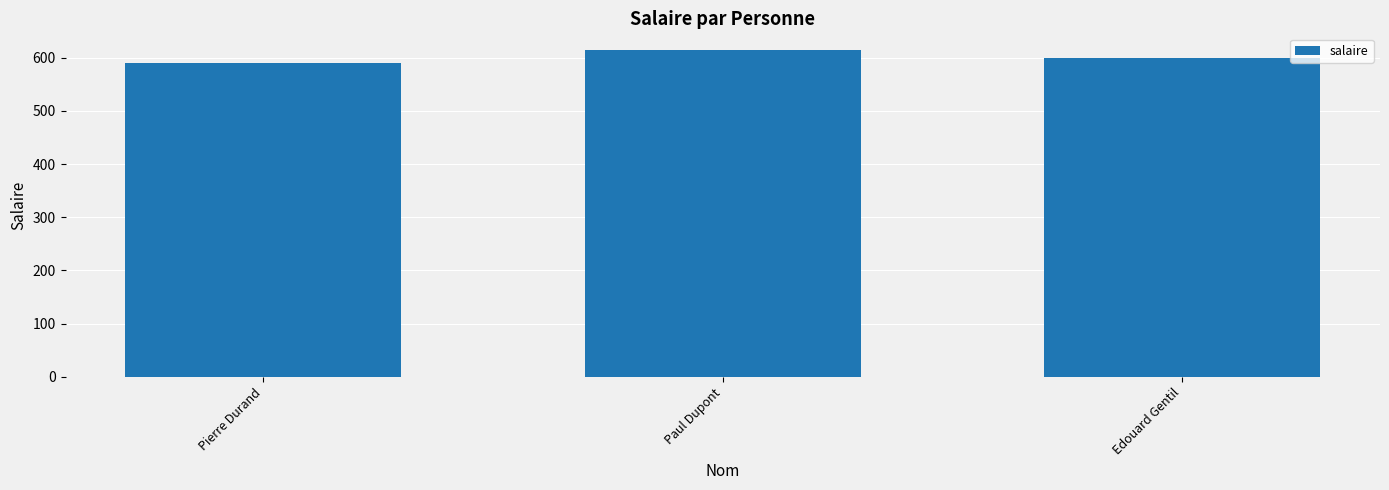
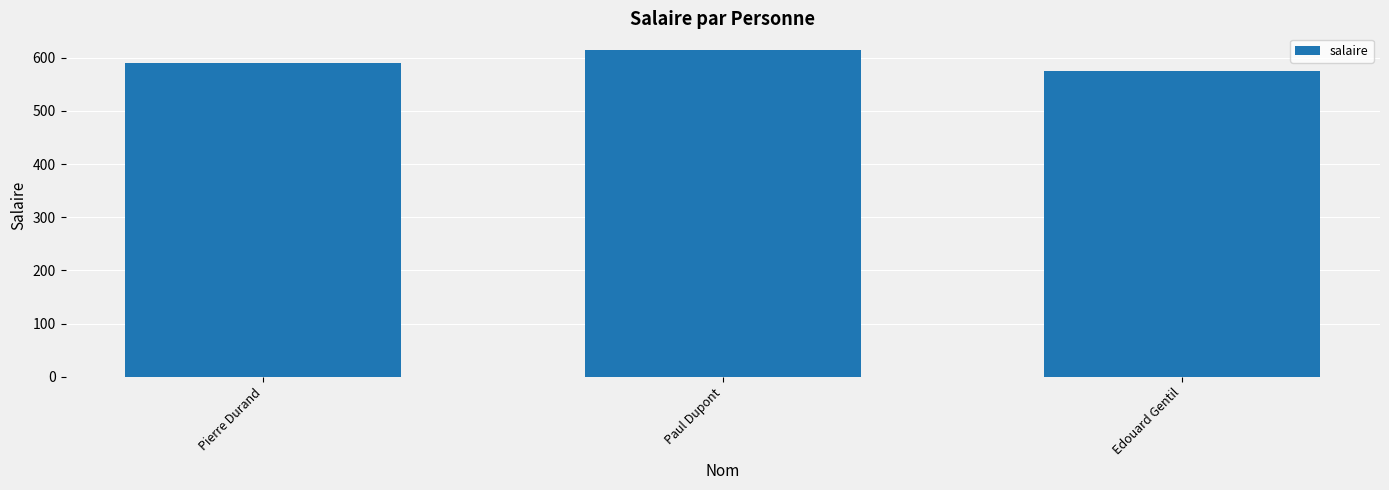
Edouard Gentil: 600 -> 570
